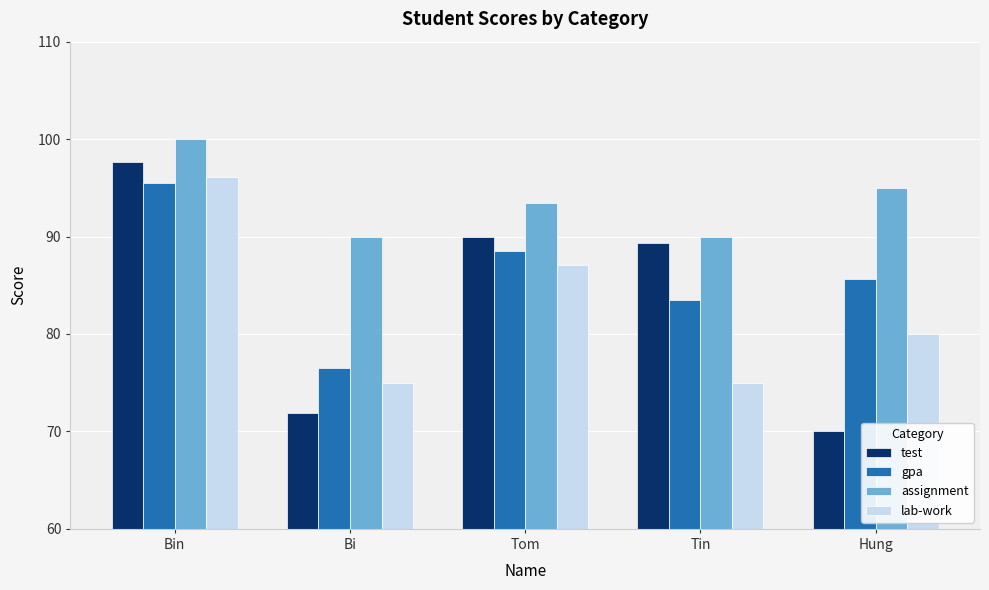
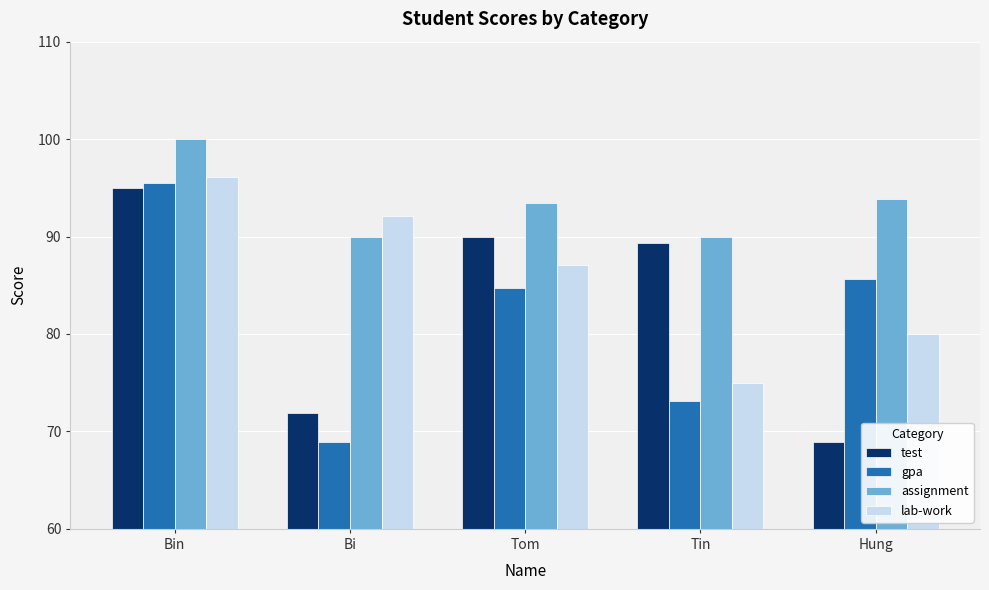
test, Bin: 98 -> 95
gpa, Bi: 77 -> 69
lab-work, Bi: 75 -> 92
gpa, Tom: 89 -> 85
gpa, Tin: 84 -> 73
test, Hung: 70 -> 69
assignment, Hung: 95 -> 94
